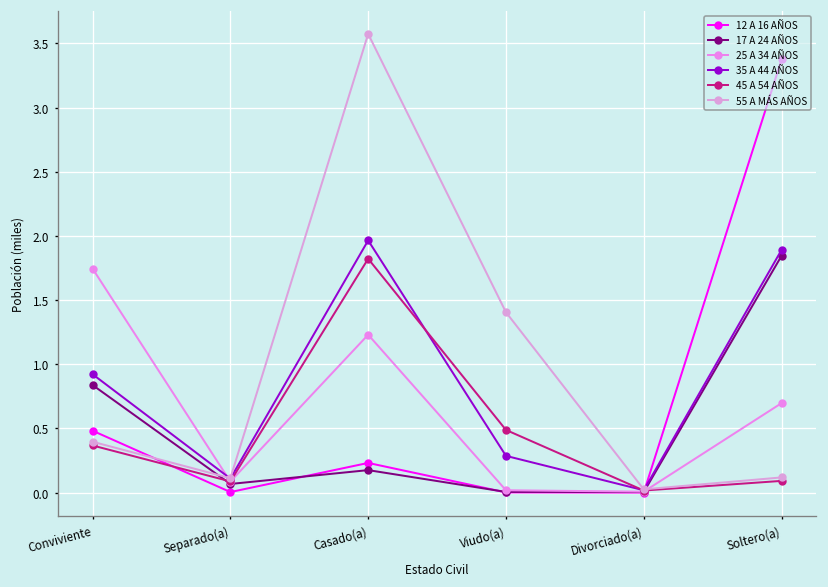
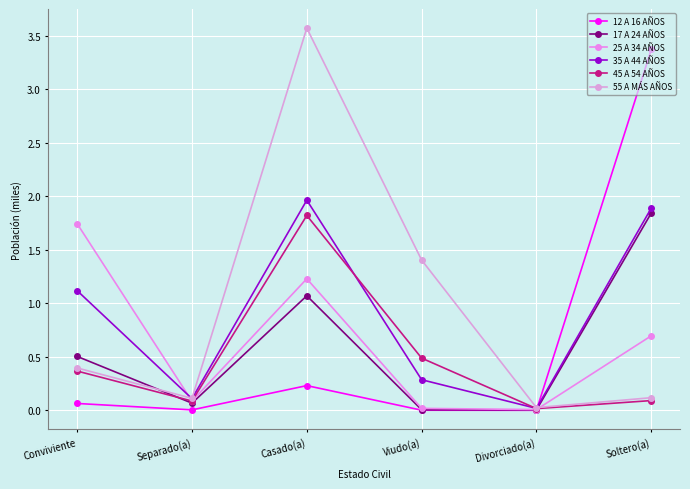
12 A 16 AÑOS, Conviviente: 0.48 -> 0.06
17 A 24 AÑOS, Conviviente: 0.84 -> 0.50
35 A 44 AÑOS, Conviviente: 0.92 -> 1.12
17 A 24 AÑOS, Casado(a): 0.18 -> 1.07
